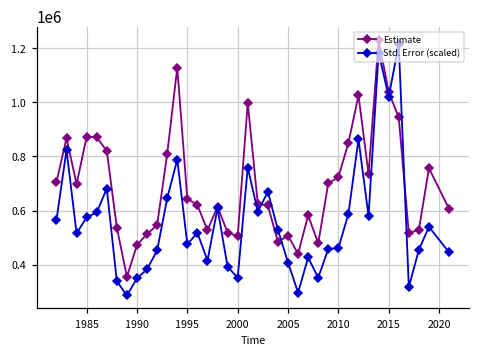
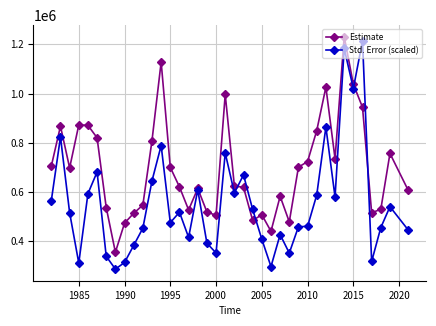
Std. Error (scaled), 1985: 580000 -> 310000
Std. Error (scaled), 1990: 350000 -> 310000
Estimate, 1995: 640000 -> 700000
